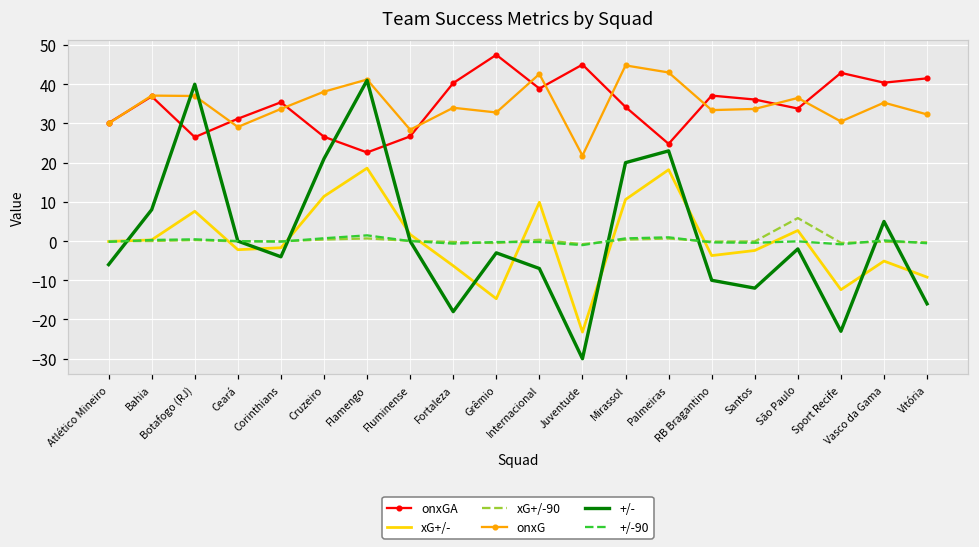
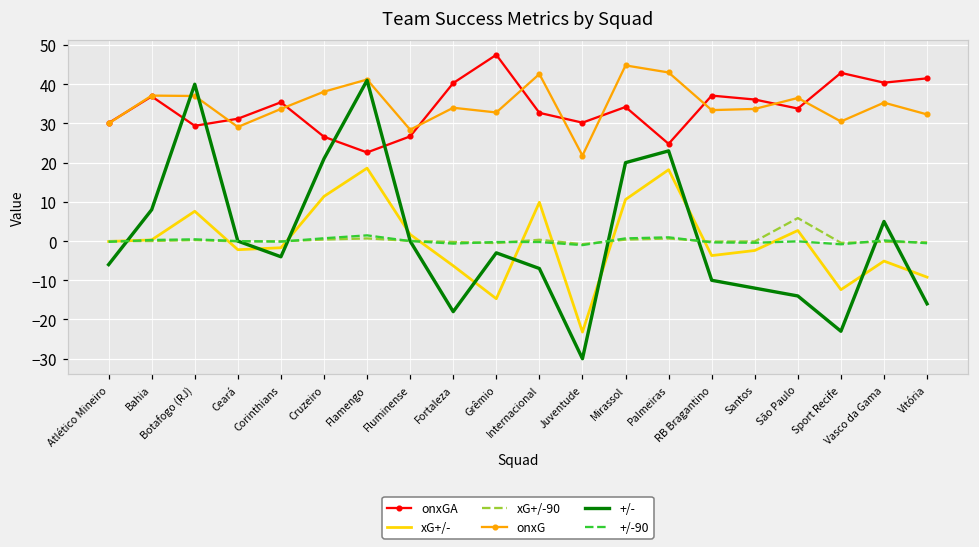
onxGA, Botafogo (RJ): 27 -> 29
onxGA, Internacional: 39 -> 33
onxGA, Juventude: 45 -> 30
+/-, São Paulo: -2 -> -14
